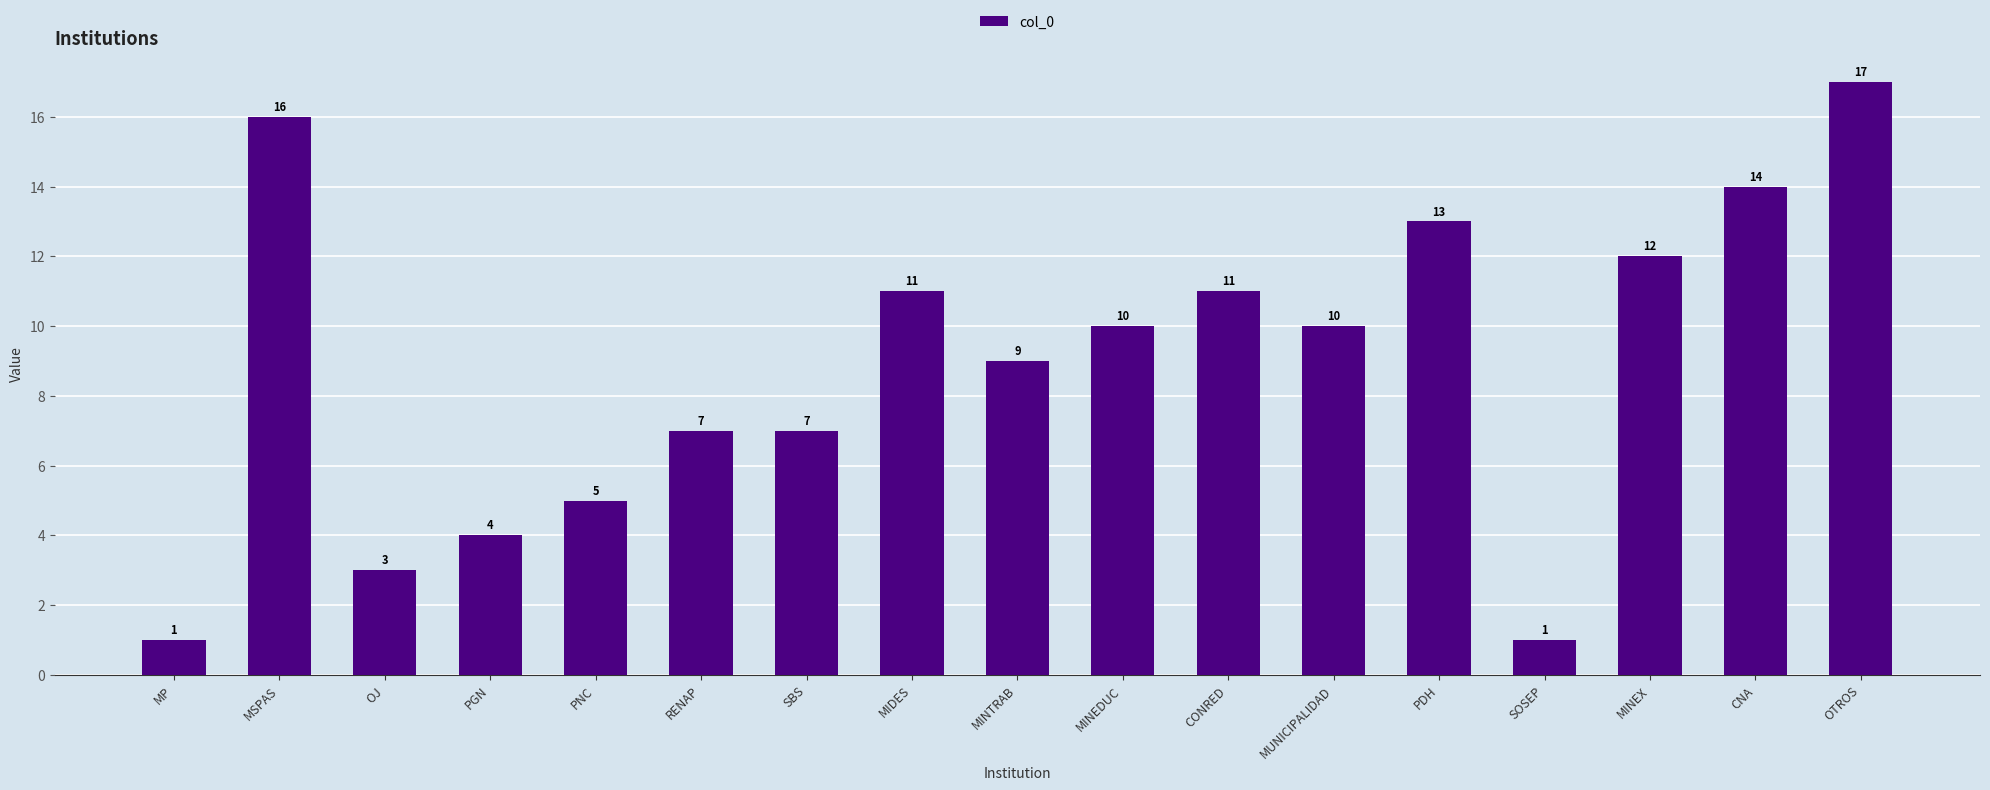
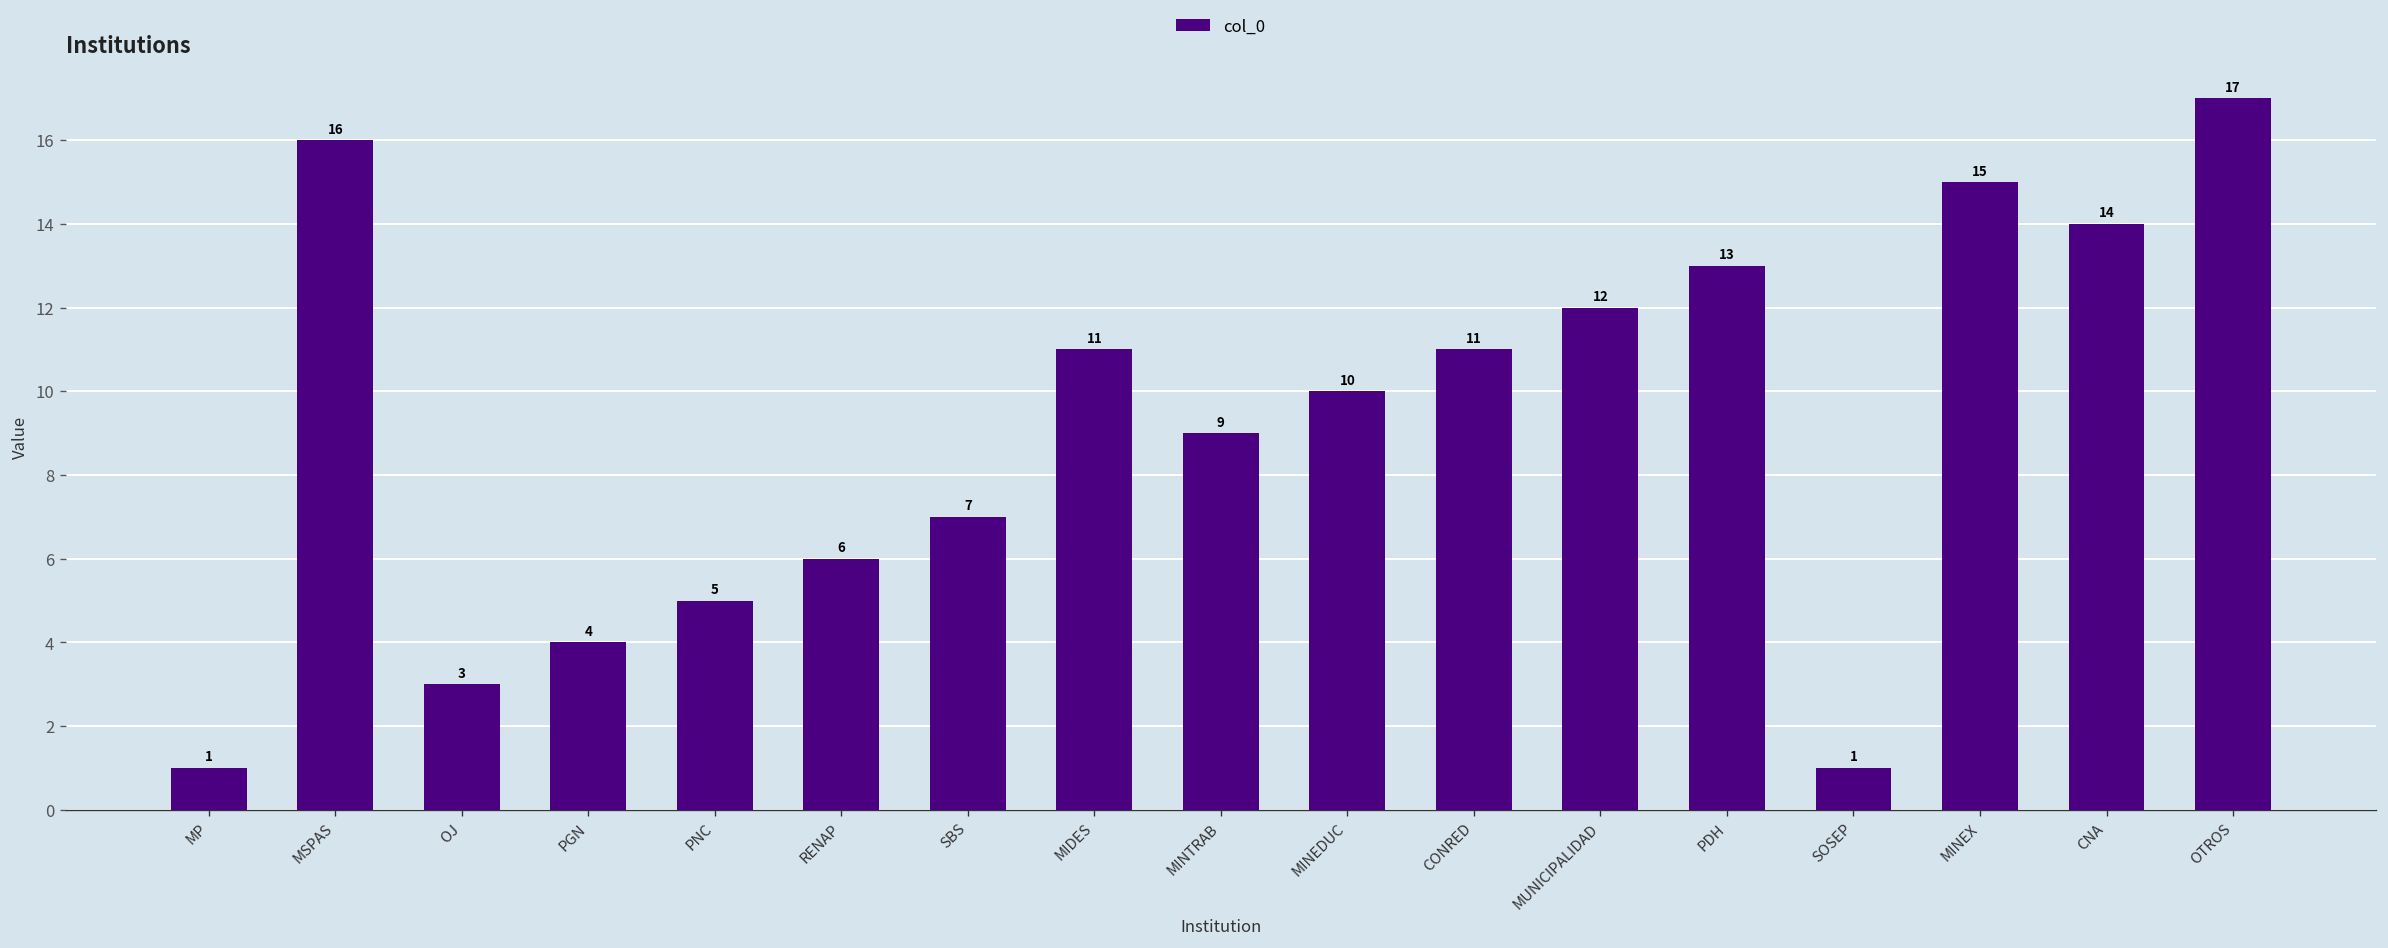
RENAP: 7 -> 6
MUNICIPALIDAD: 10 -> 12
MINEX: 12 -> 15
